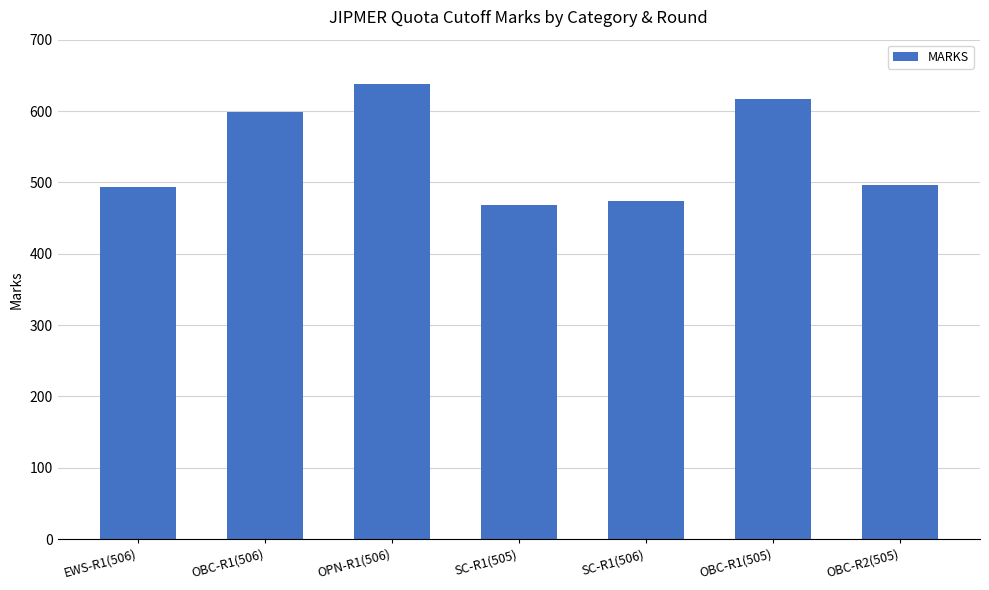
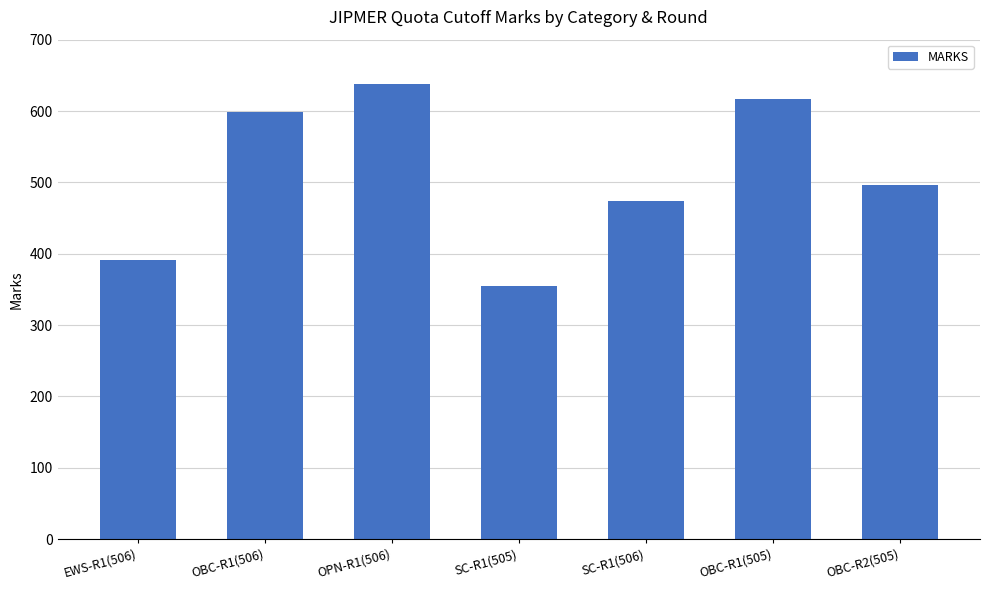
EWS-R1(506): 490 -> 390
SC-R1(505): 470 -> 350
